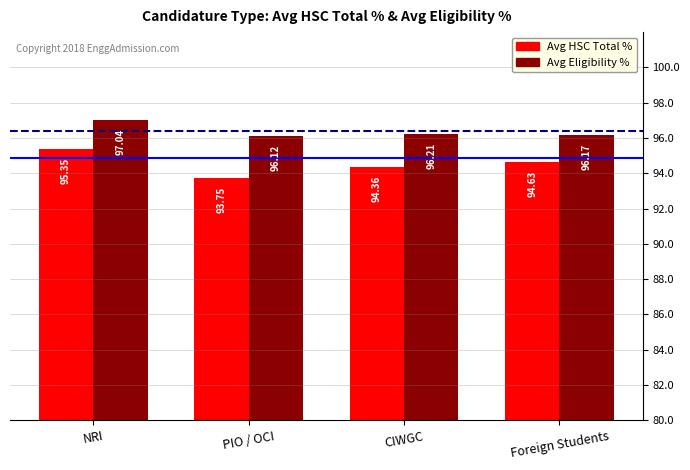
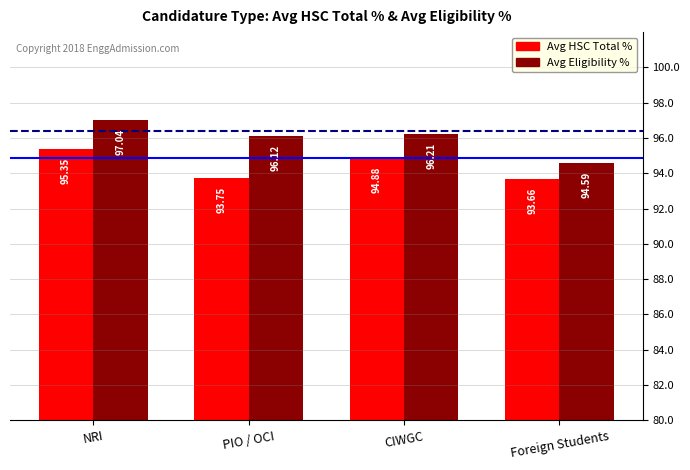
Avg HSC Total %, CIWGC: 94.36 -> 94.88
Avg HSC Total %, Foreign Students: 94.63 -> 93.66
Avg Eligibility %, Foreign Students: 96.17 -> 94.59
